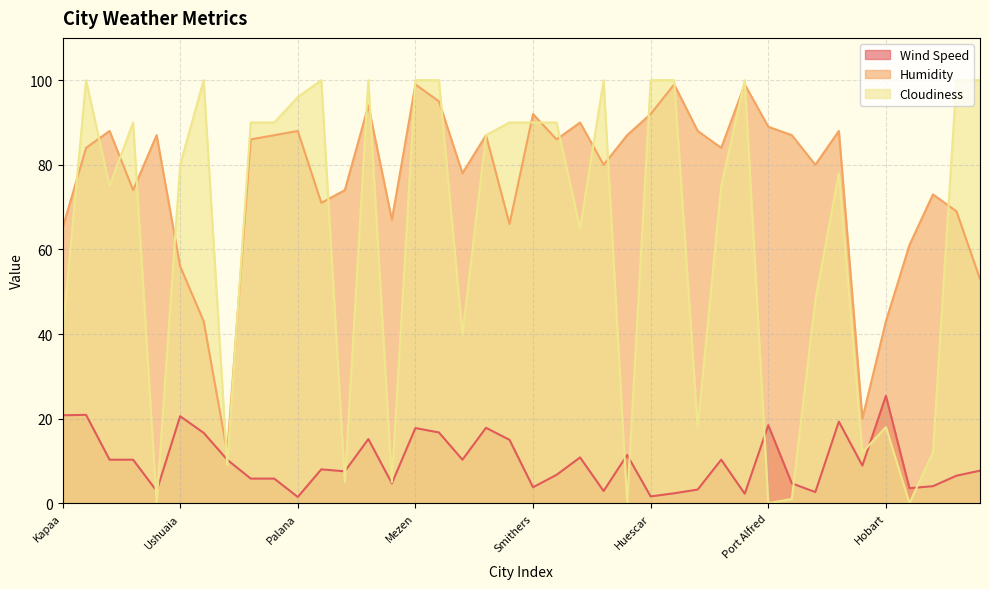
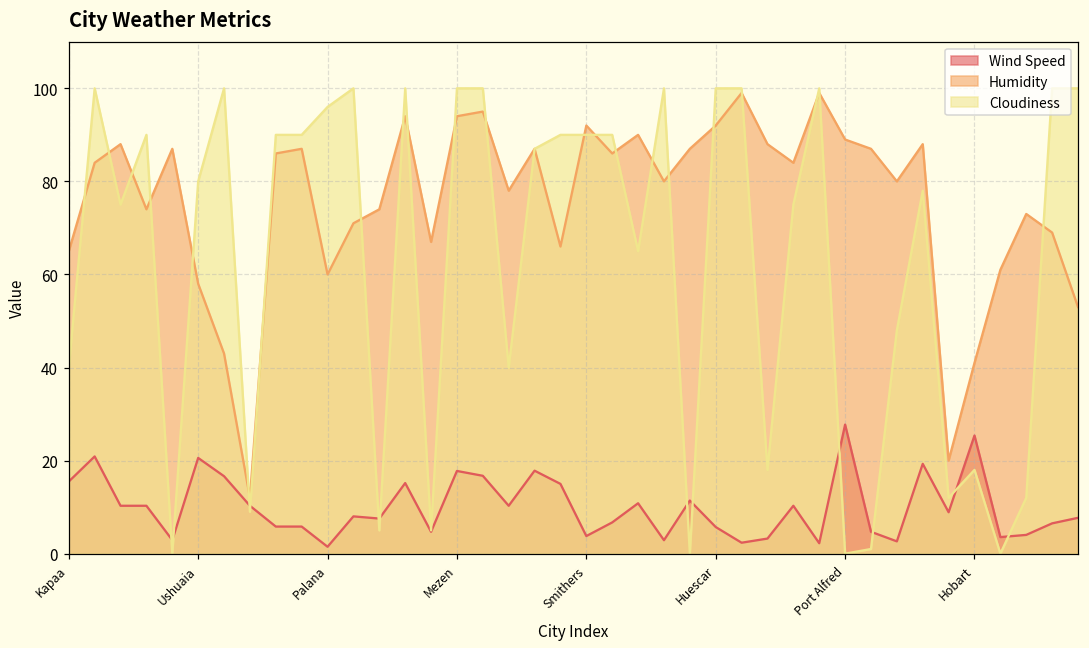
Wind Speed, Kapaa: 21 -> 16
Humidity, Ushuaia: 56 -> 58
Humidity, Palana: 88 -> 60
Humidity, Mezen: 99 -> 94
Wind Speed, Huescar: 2 -> 6
Wind Speed, Port Alfred: 18 -> 28
Humidity, Hobart: 43 -> 41
